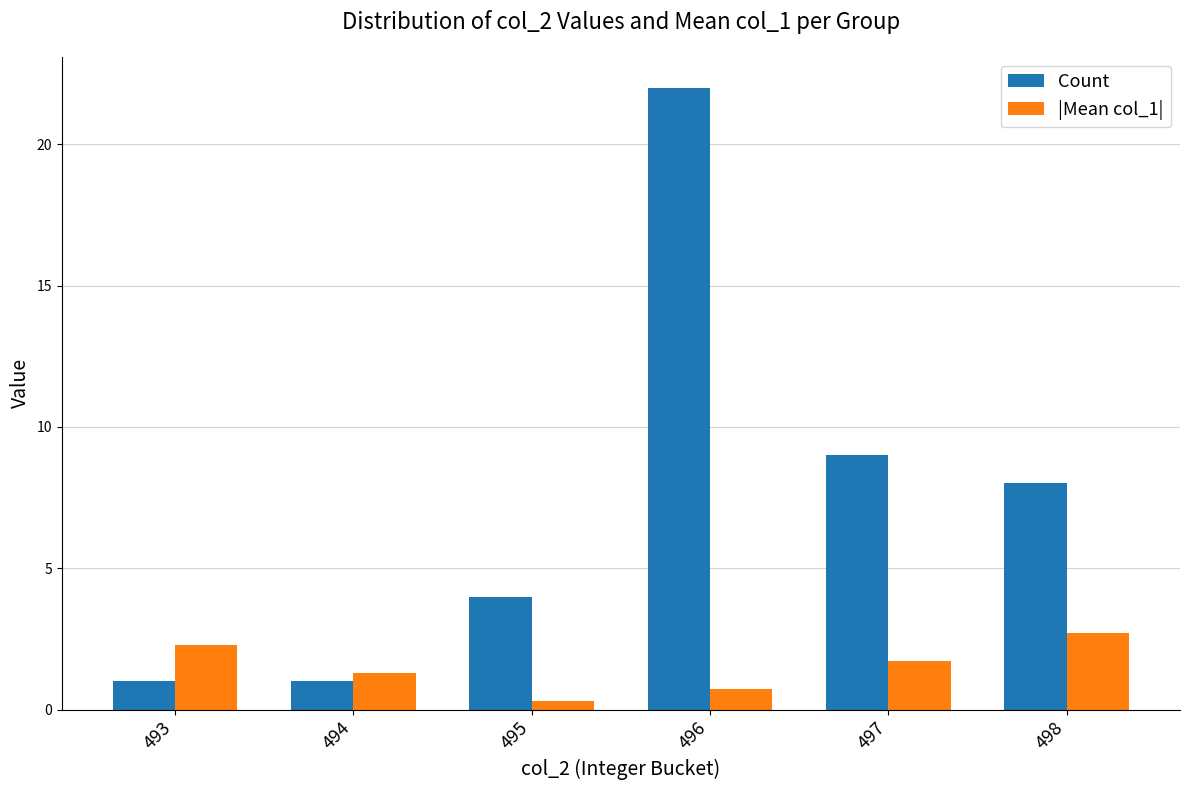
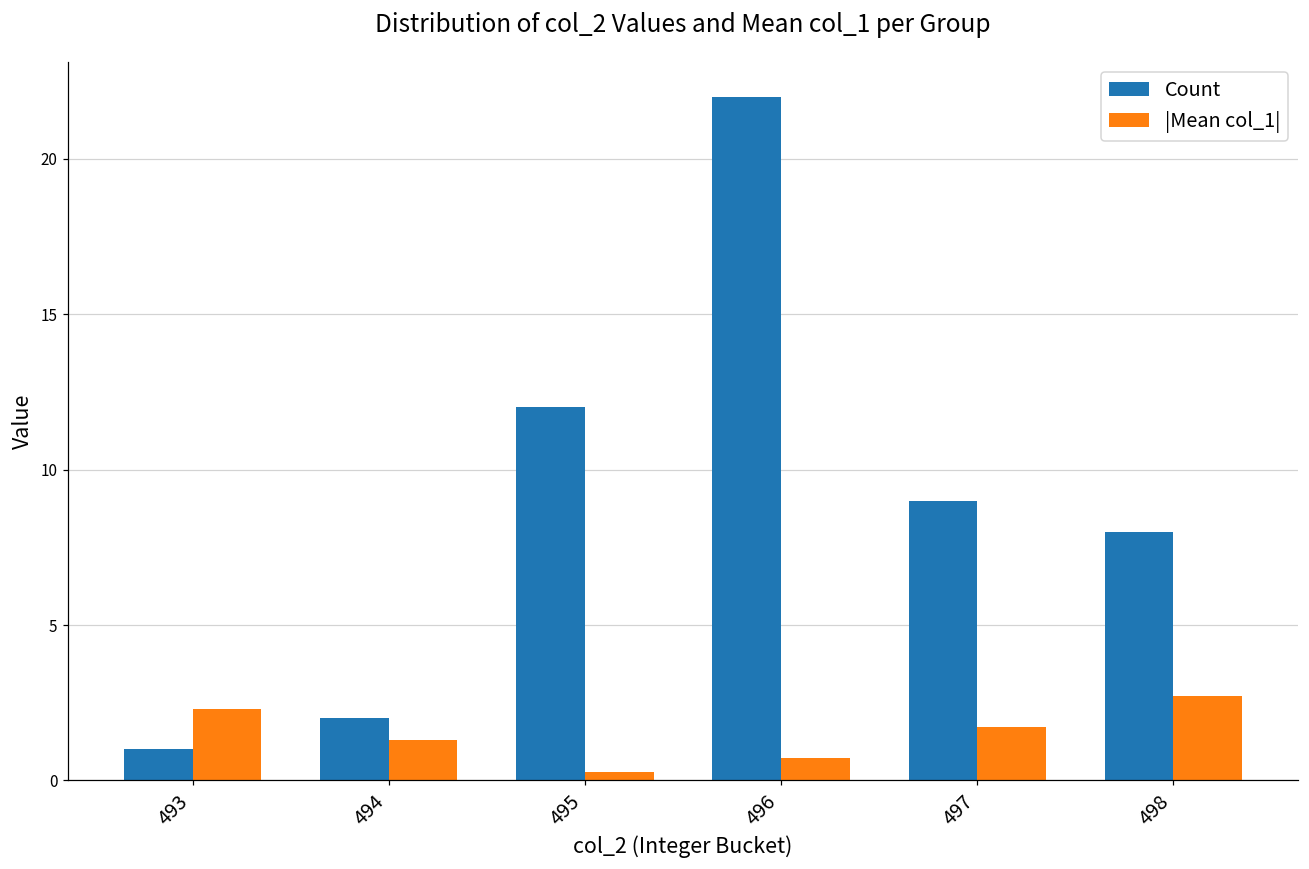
Count, 494: 1 -> 2
Count, 495: 4 -> 12
